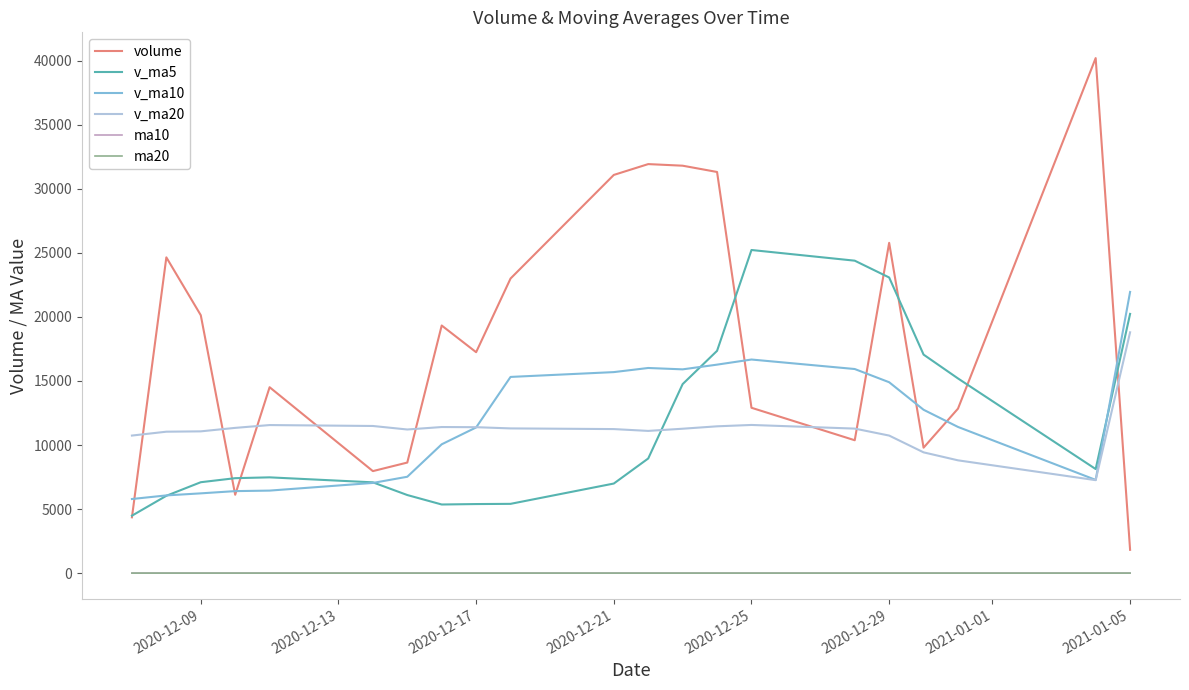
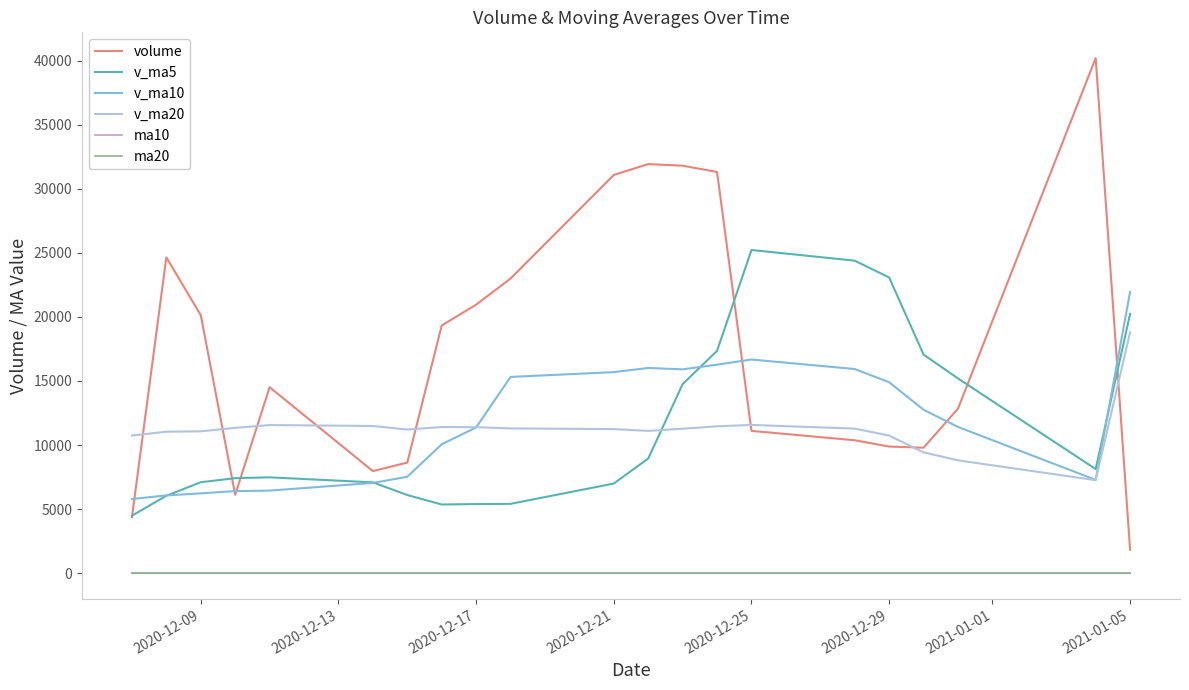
volume, 2020-12-17: 17200 -> 21000
volume, 2020-12-25: 12900 -> 11100
volume, 2020-12-29: 25800 -> 9900
